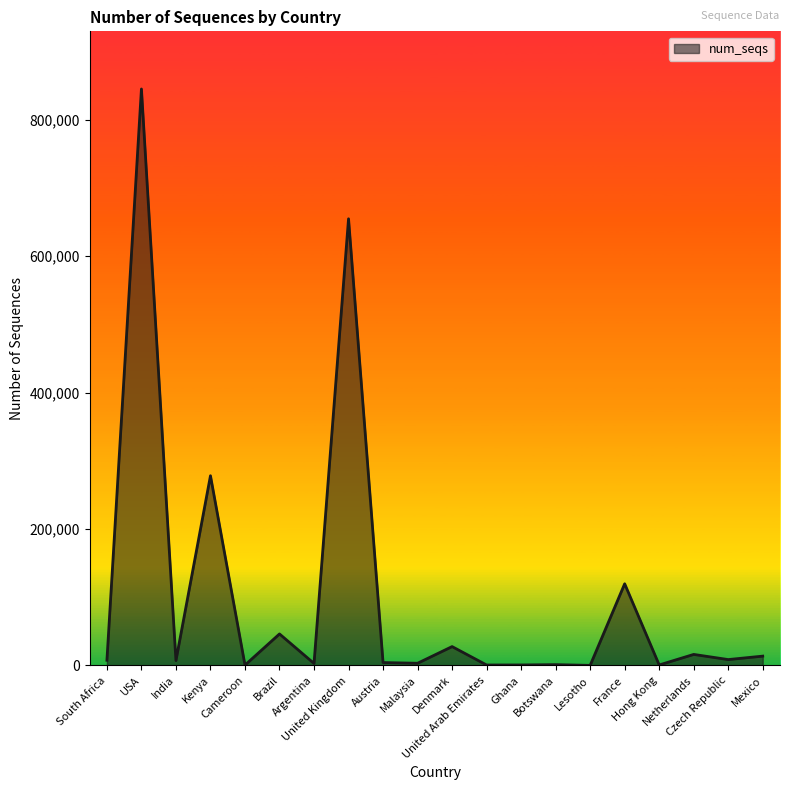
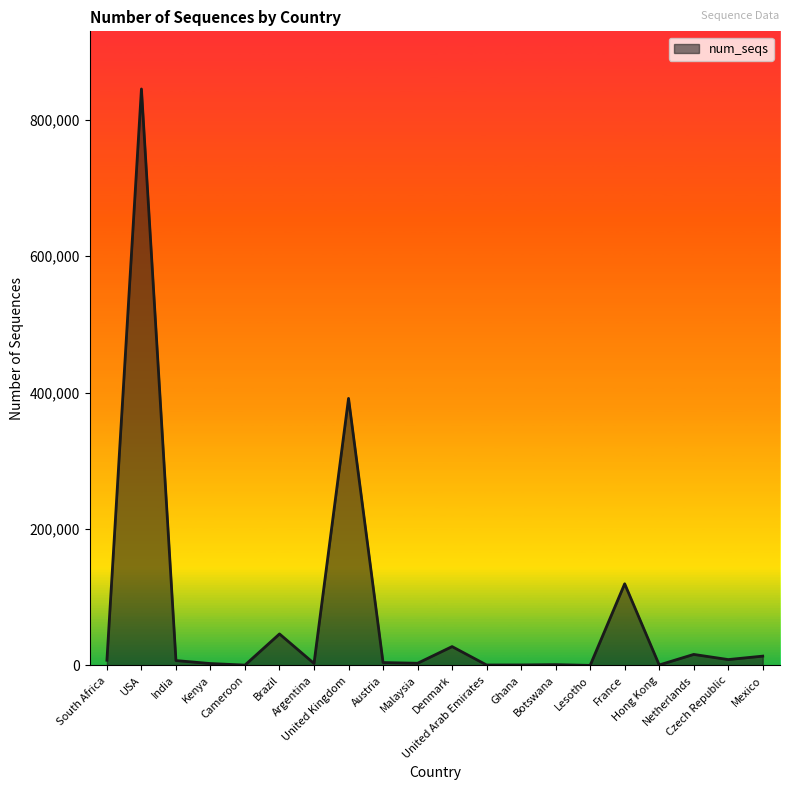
Kenya: 280,000 -> 0
United Kingdom: 650,000 -> 390,000
